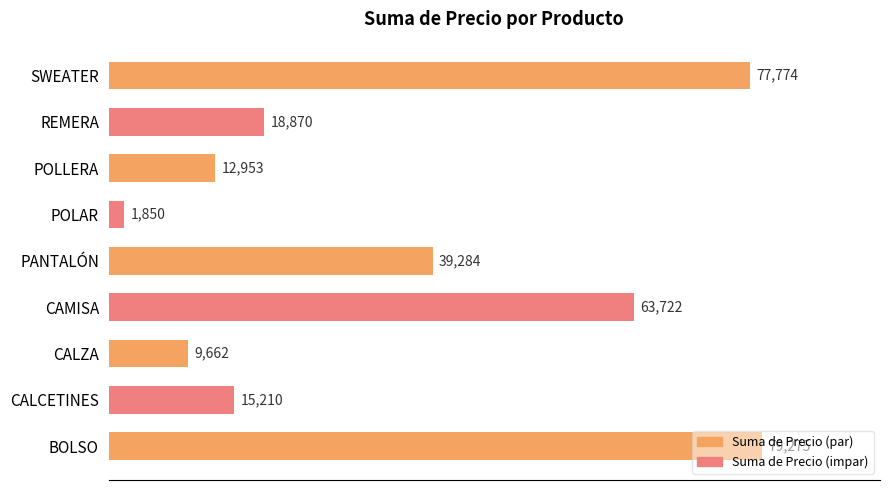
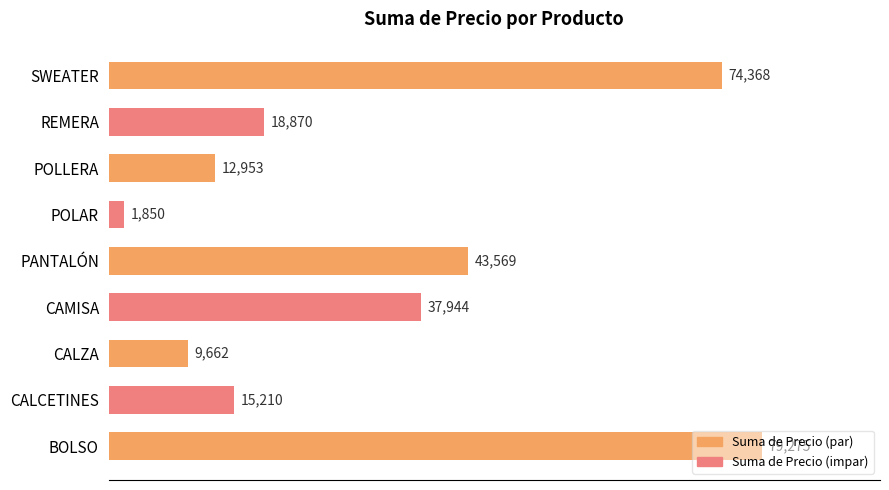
SWEATER: 77,774 -> 74,368
PANTALÓN: 39,284 -> 43,569
CAMISA: 63,722 -> 37,944
